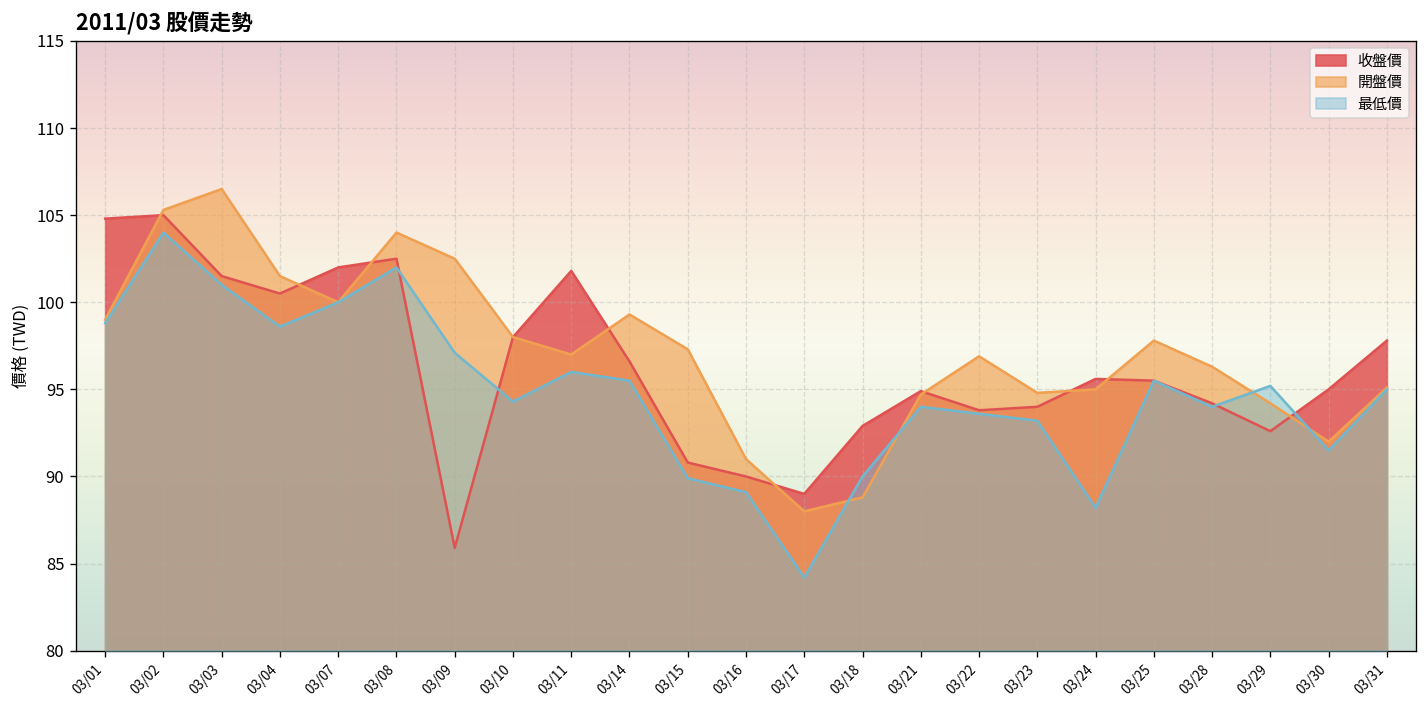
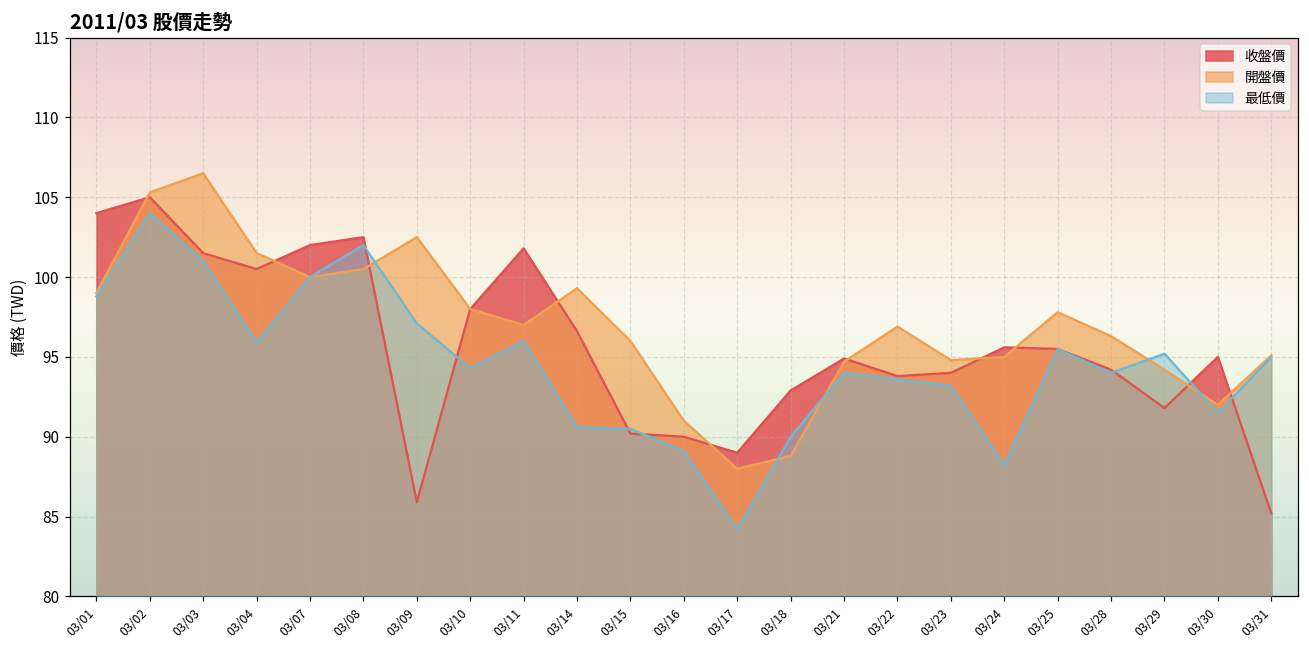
收盤價, 03/01: 104.8 -> 104.0
最低價, 03/04: 98.6 -> 95.9
開盤價, 03/08: 104.0 -> 100.5
最低價, 03/14: 95.5 -> 90.6
收盤價, 03/15: 90.8 -> 90.2
開盤價, 03/15: 97.3 -> 96.0
最低價, 03/15: 89.9 -> 90.5
收盤價, 03/29: 92.6 -> 91.8
收盤價, 03/31: 97.8 -> 85.2
